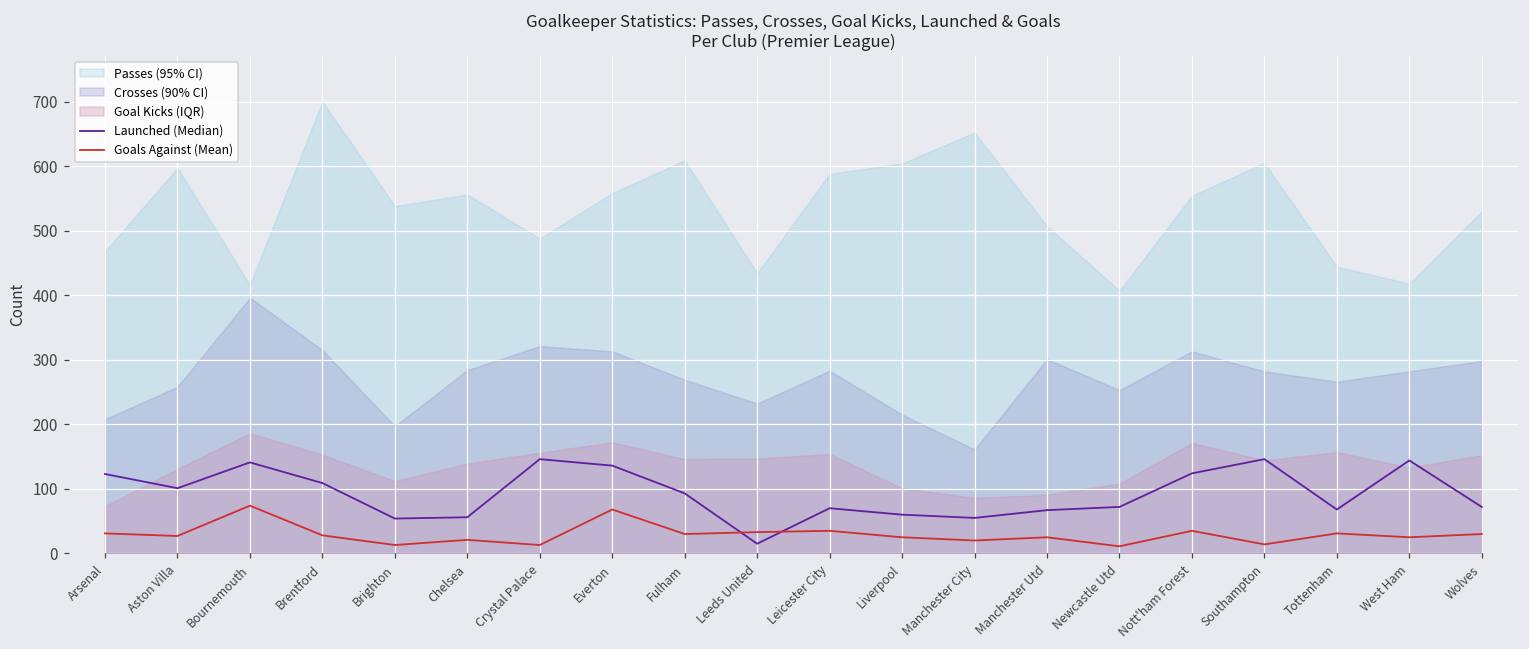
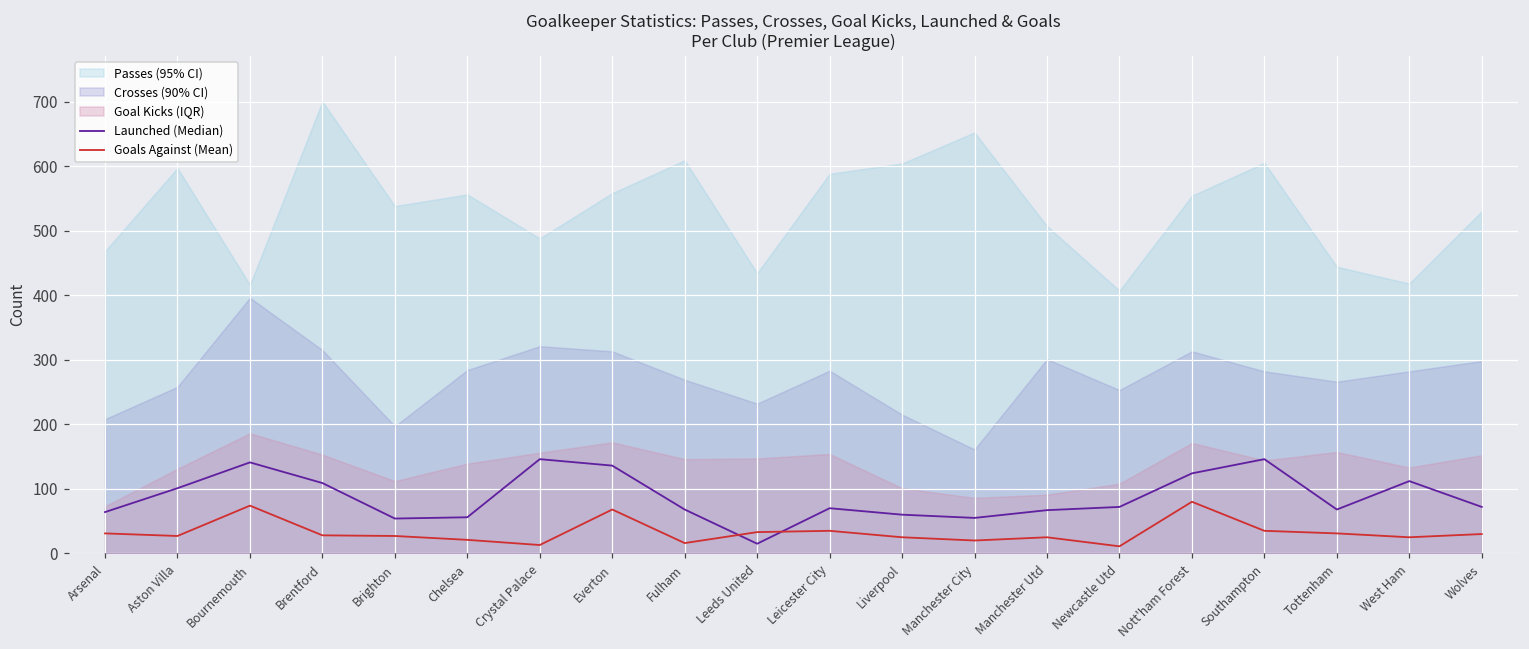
Launched (Median), Arsenal: 120 -> 60
Goals Against (Mean), Brighton: 10 -> 30
Launched (Median), Fulham: 90 -> 70
Goals Against (Mean), Fulham: 30 -> 20
Goals Against (Mean), Nott'ham Forest: 40 -> 80
Goals Against (Mean), Southampton: 10 -> 40
Launched (Median), West Ham: 140 -> 110
